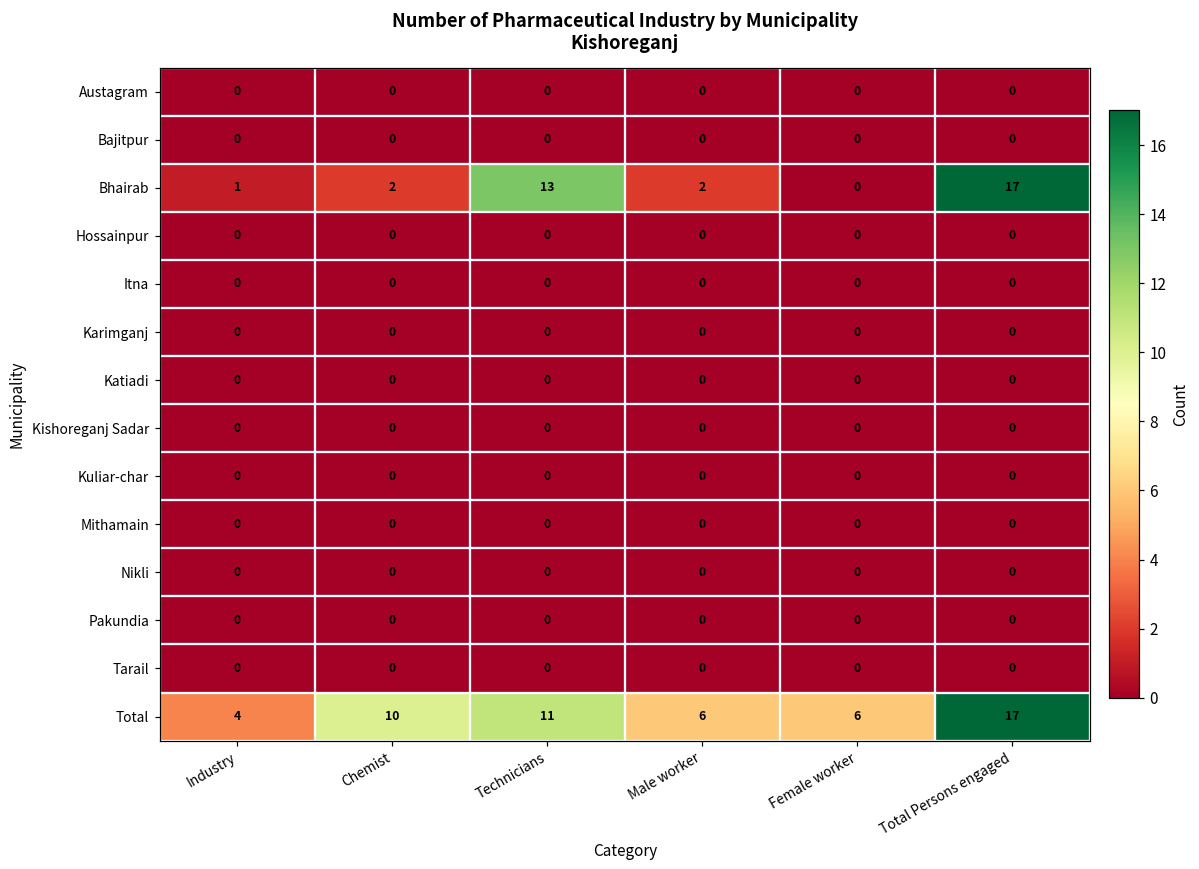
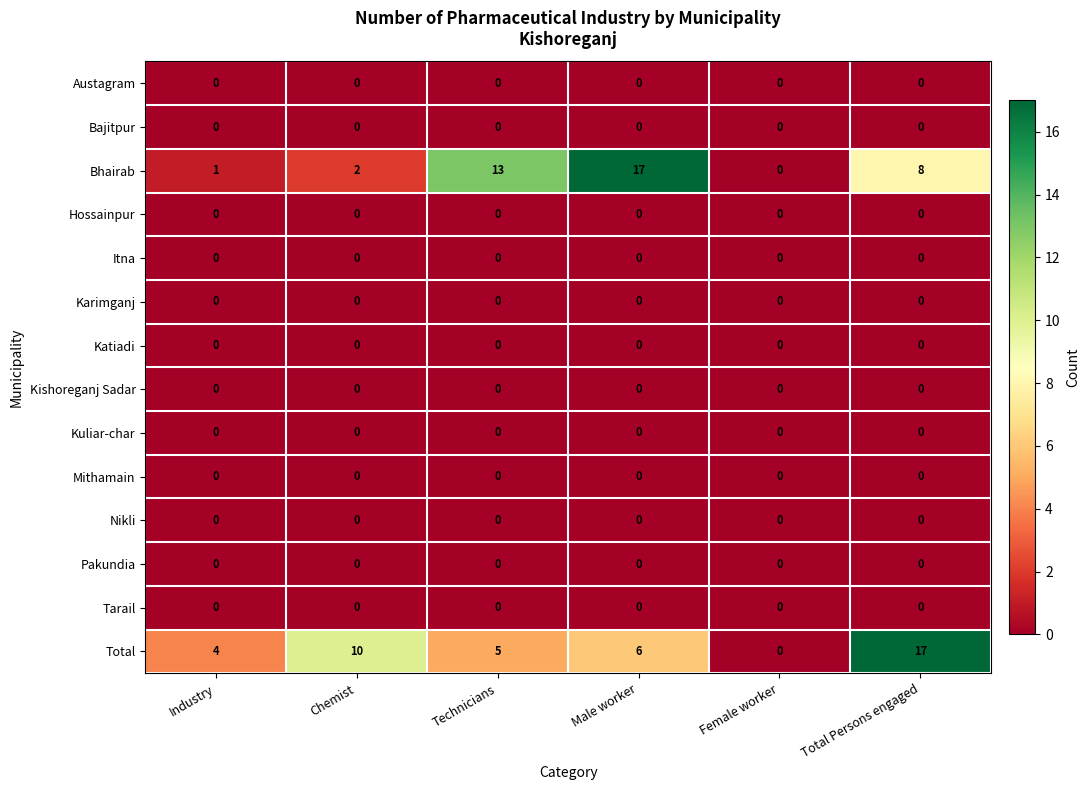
Bhairab, Male worker: 2 -> 17
Bhairab, Total Persons engaged: 17 -> 8
Total, Technicians: 11 -> 5
Total, Female worker: 6 -> 0
